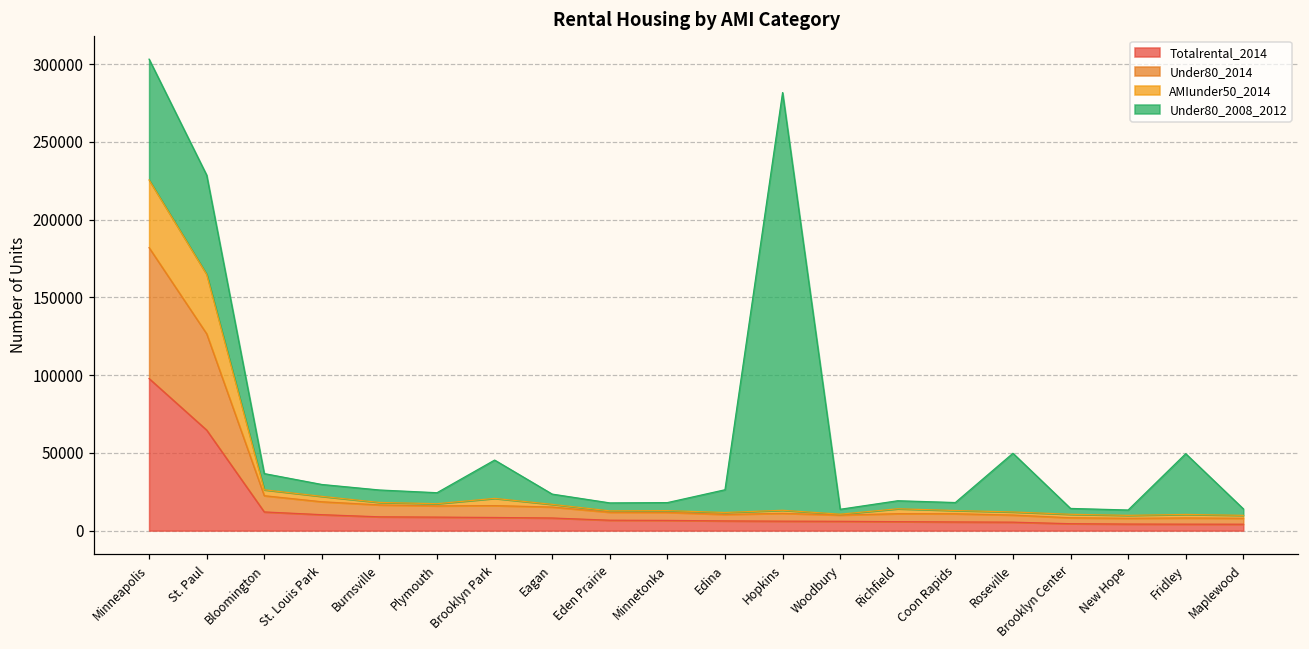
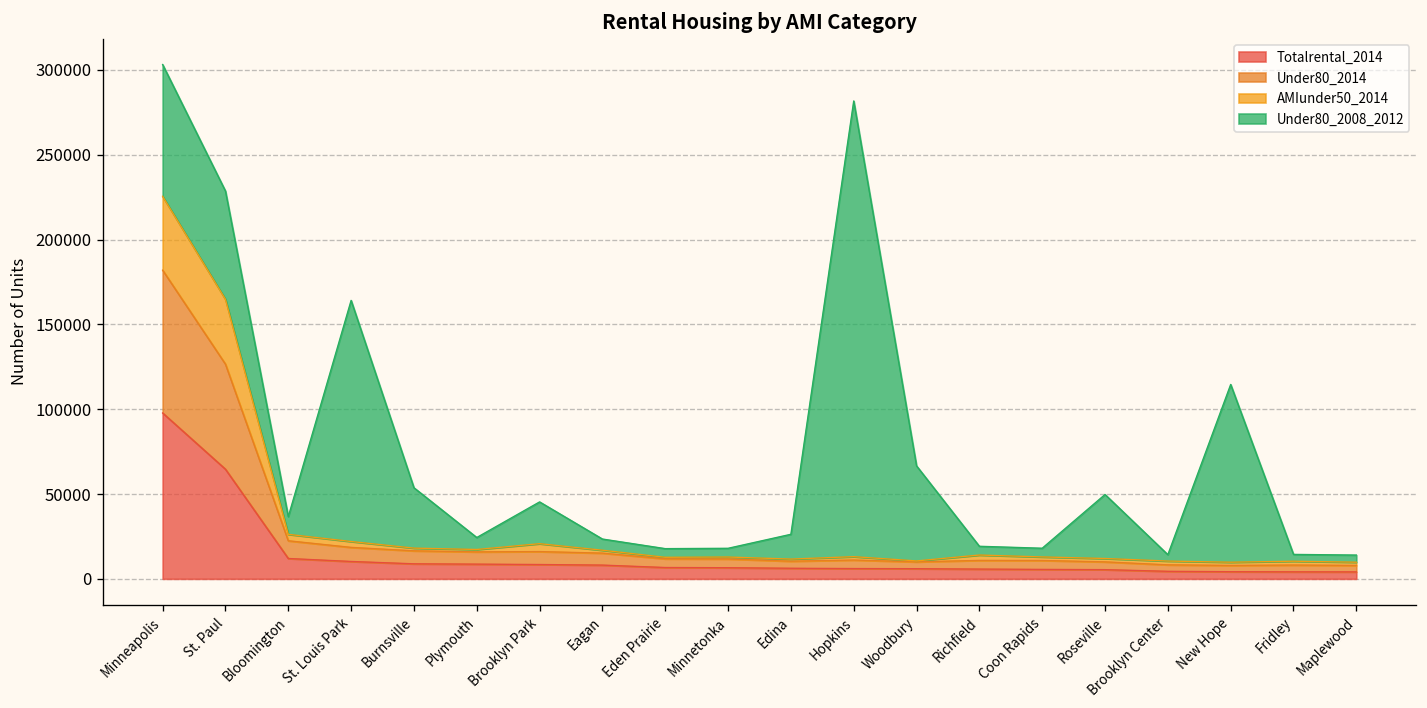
Under80_2008_2012, St. Louis Park: 8000 -> 142000
Under80_2008_2012, Burnsville: 8000 -> 36000
Under80_2008_2012, Woodbury: 3000 -> 56000
Under80_2008_2012, New Hope: 3000 -> 105000
Under80_2008_2012, Fridley: 39000 -> 4000
